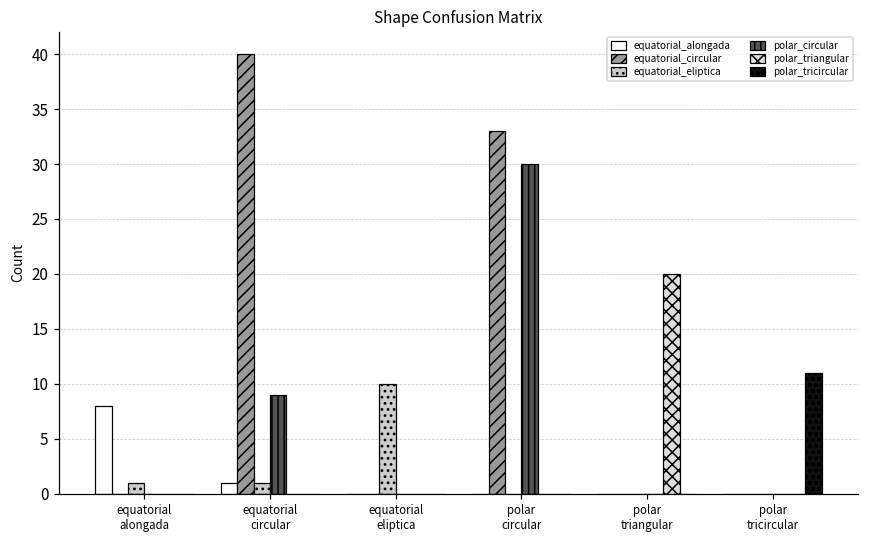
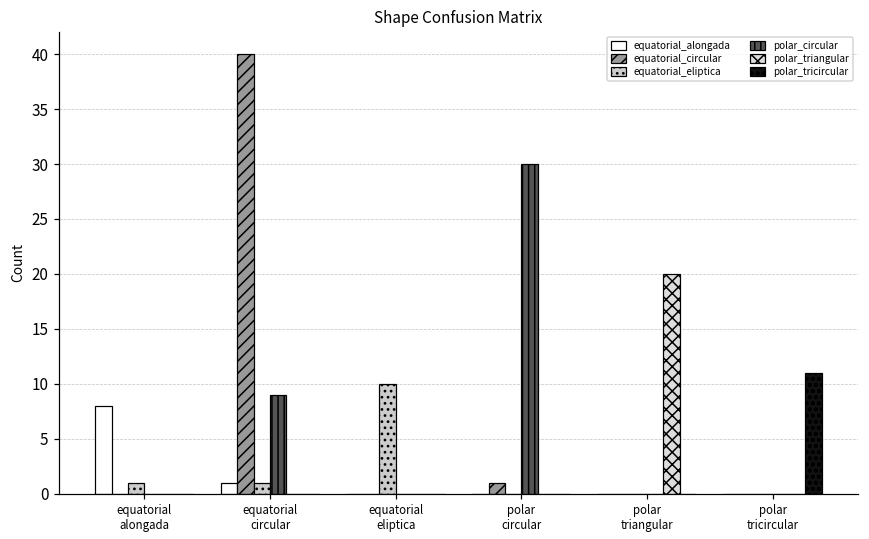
equatorial_circular, polar circular: 33 -> 1
